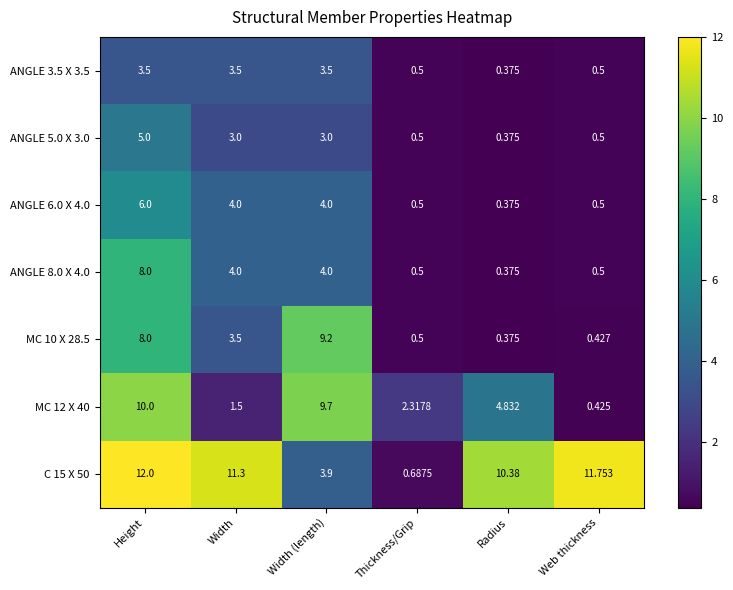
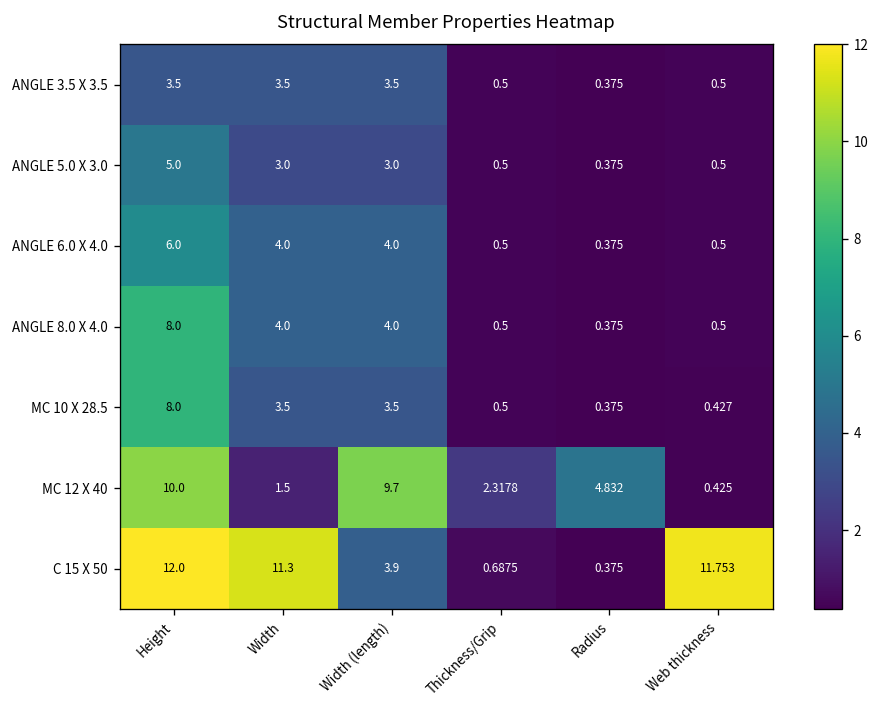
MC 10 X 28.5, Width (length): 9.2 -> 3.5
C 15 X 50, Radius: 10.38 -> 0.375
